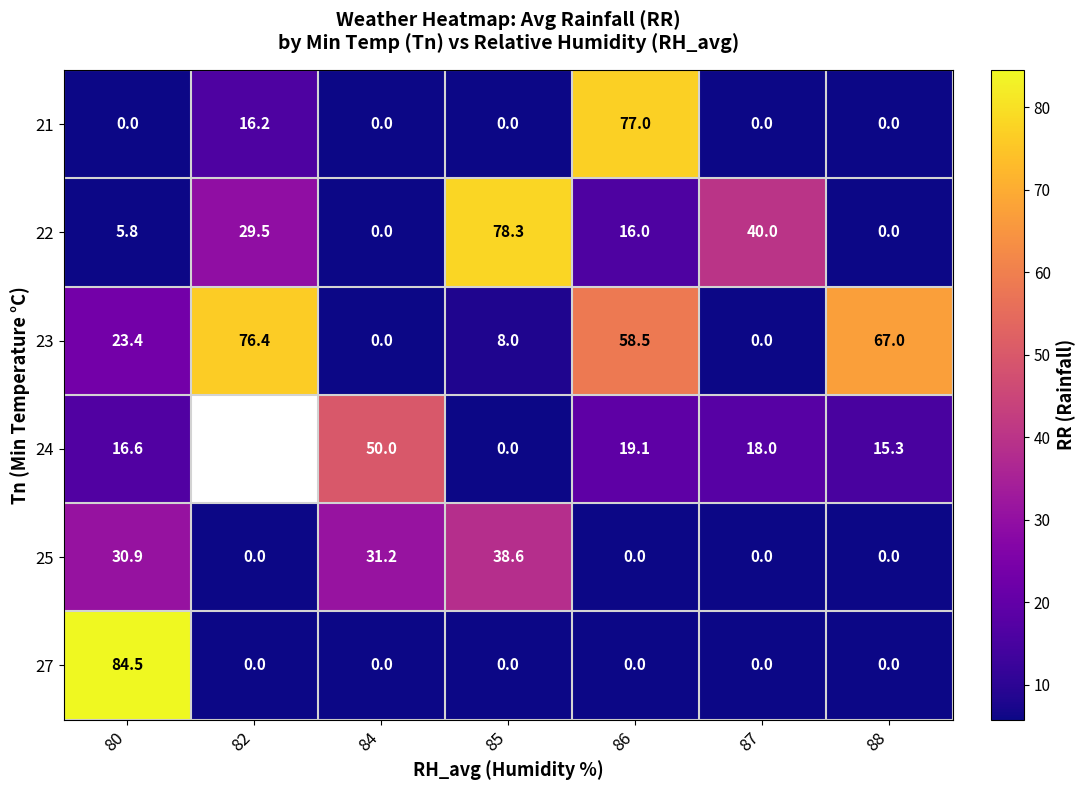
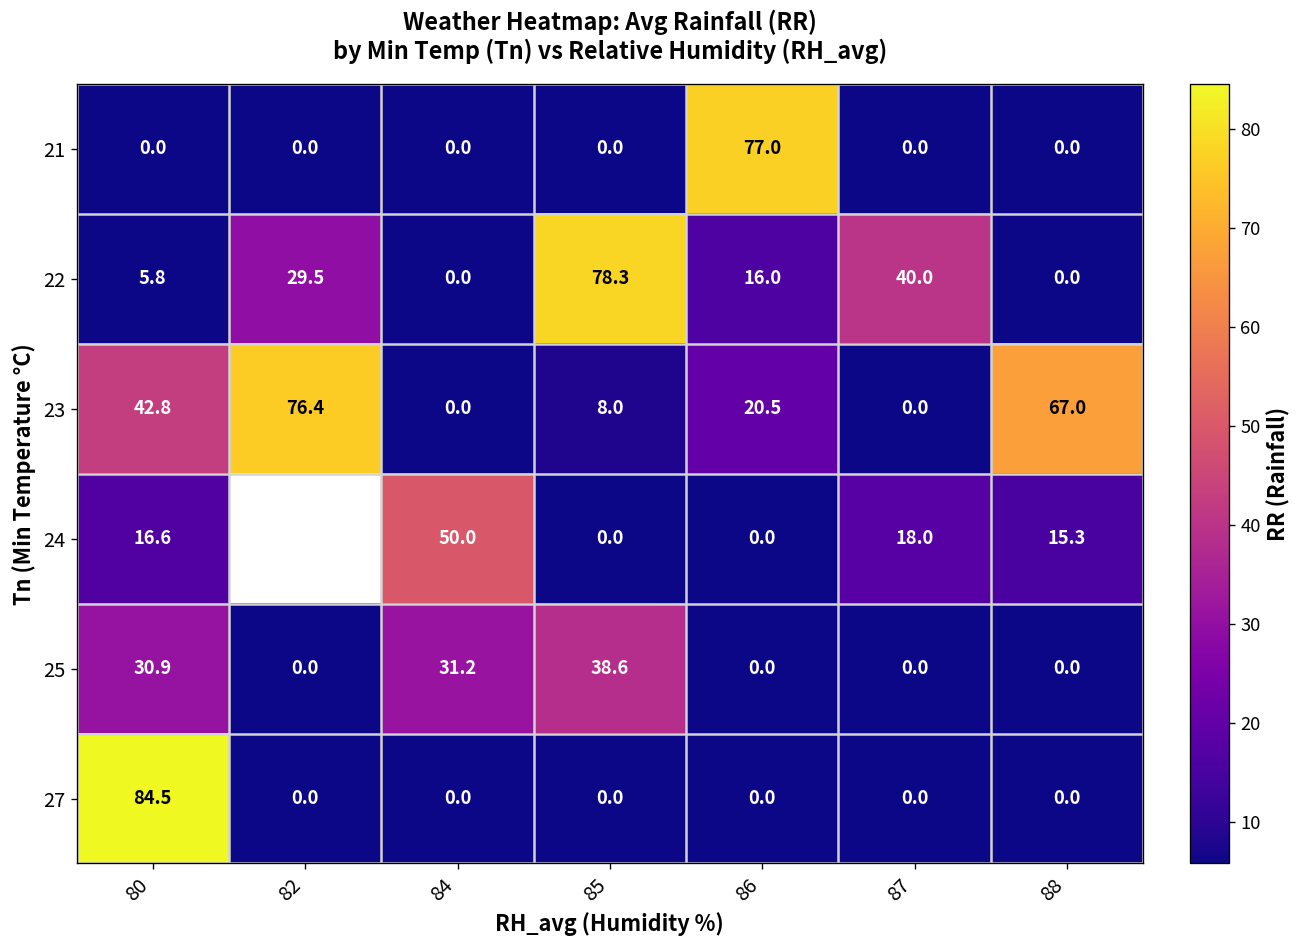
21, 82: 16.2 -> 0.0
23, 80: 23.4 -> 42.8
23, 86: 58.5 -> 20.5
24, 86: 19.1 -> 0.0
